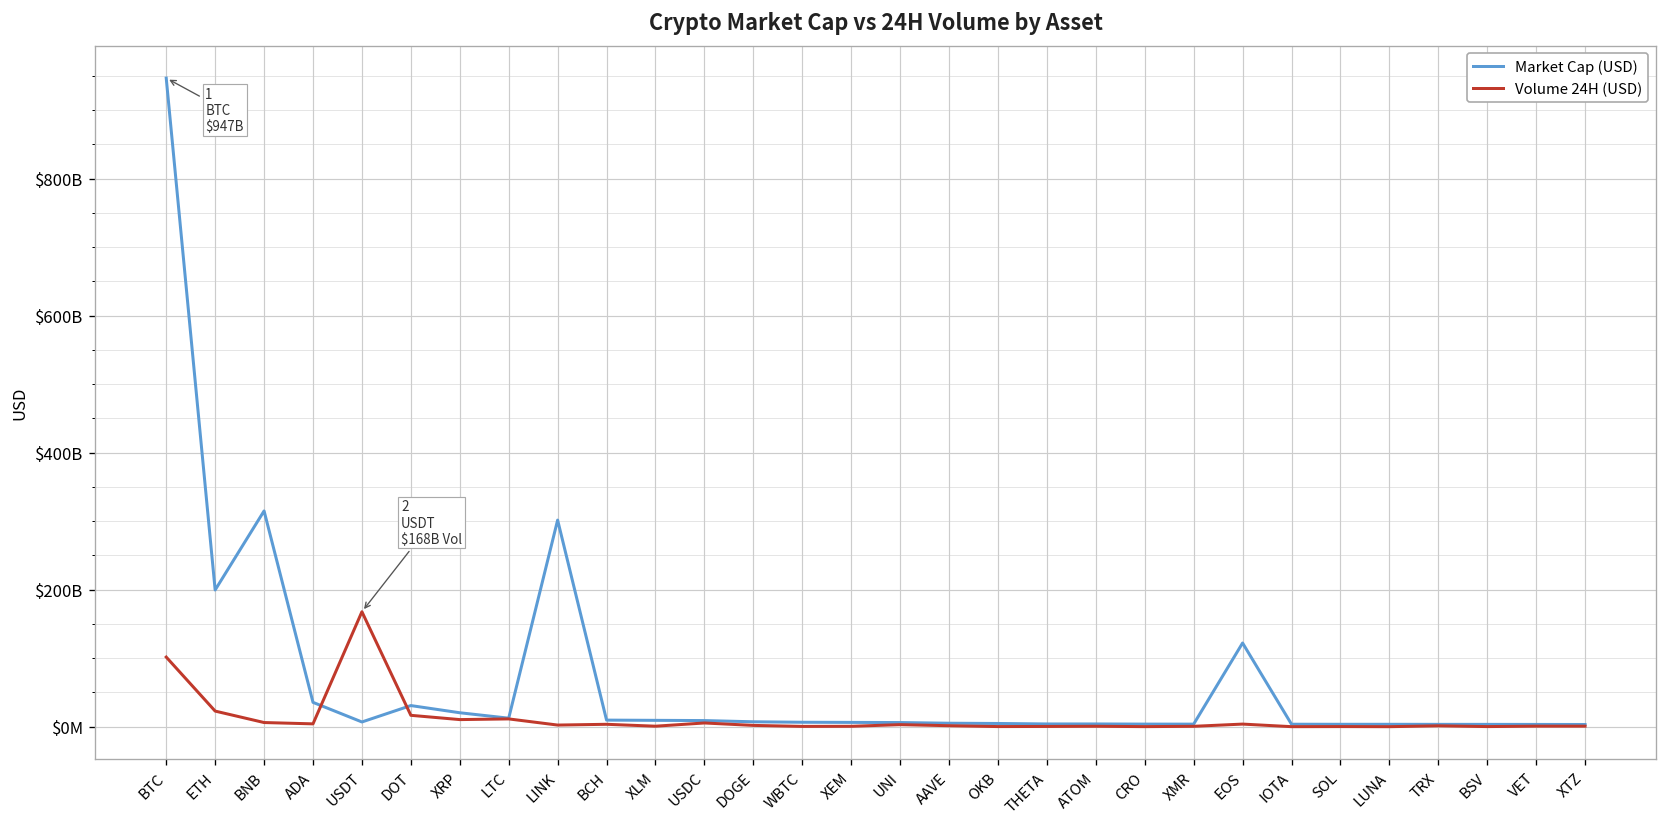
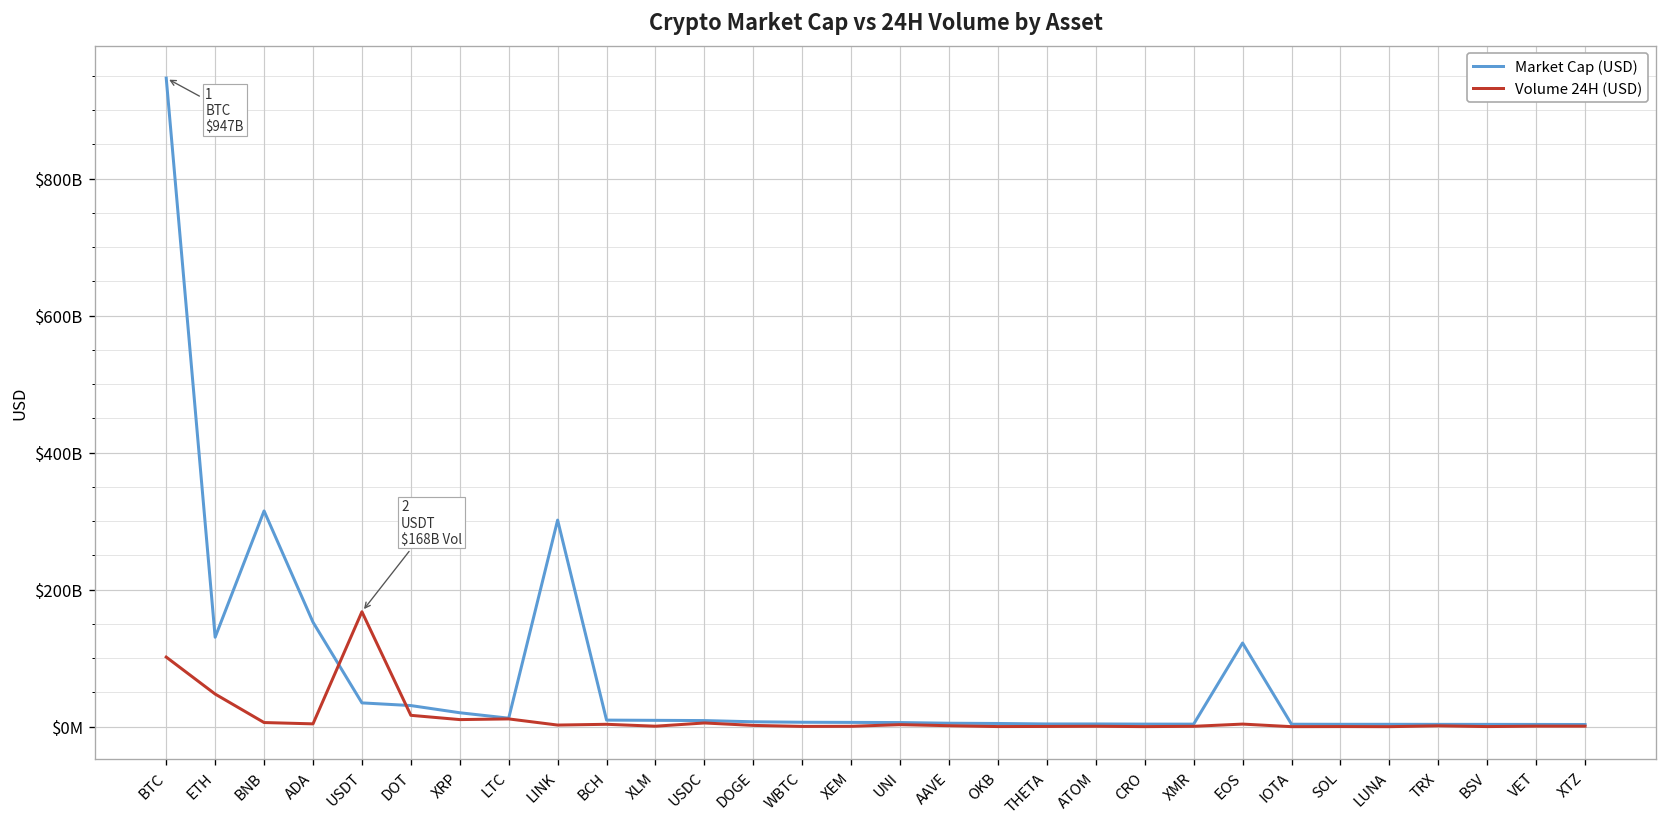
Market Cap (USD), ETH: $200000000000 -> $130000000000
Volume 24H (USD), ETH: $20000000000 -> $50000000000
Market Cap (USD), ADA: $40000000000 -> $150000000000
Market Cap (USD), USDT: $10000000000 -> $30000000000
